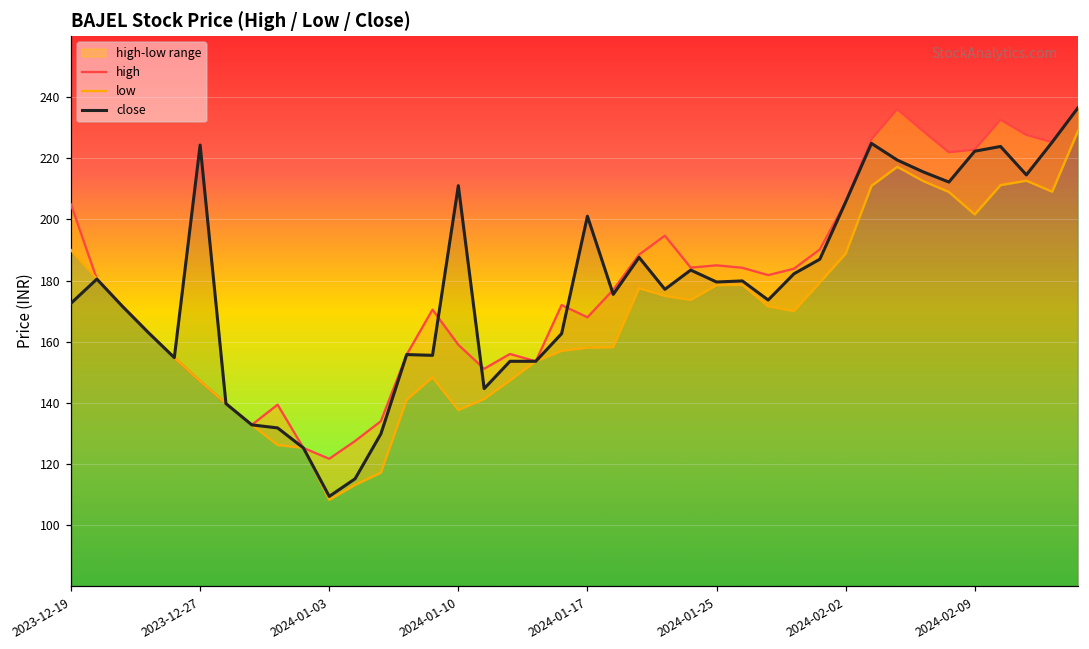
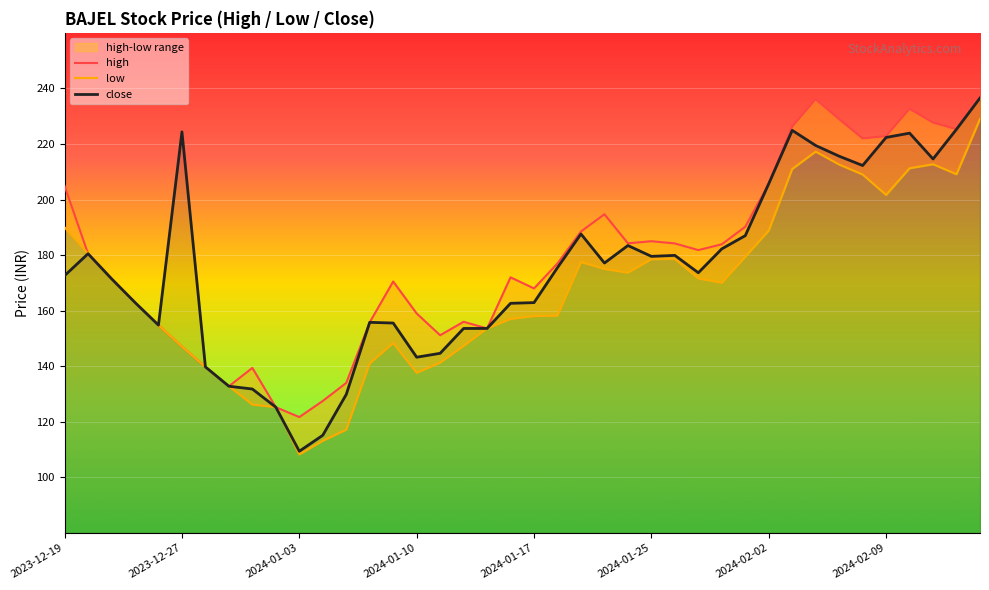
close, 2024-01-10: 211 -> 143
close, 2024-01-17: 201 -> 163
